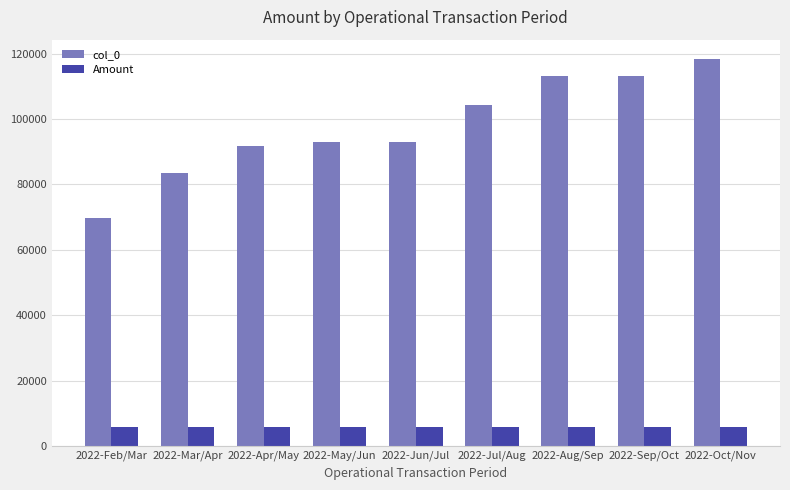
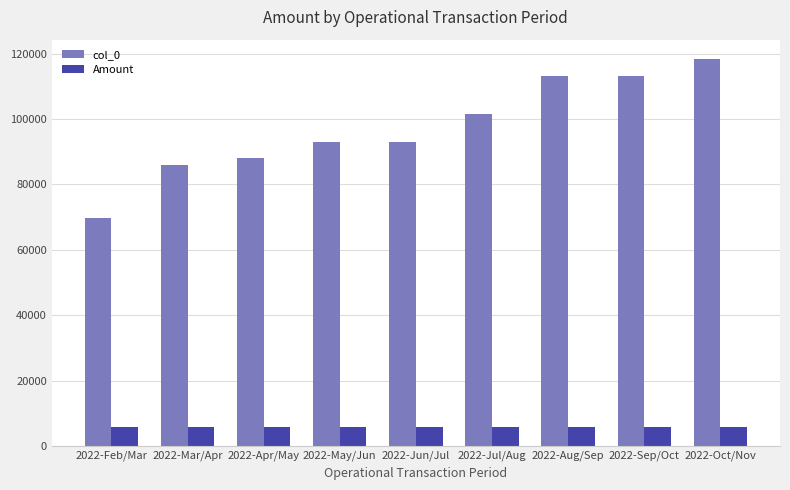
col_0, 2022-Mar/Apr: 84000 -> 86000
col_0, 2022-Apr/May: 92000 -> 88000
col_0, 2022-Jul/Aug: 104000 -> 102000
